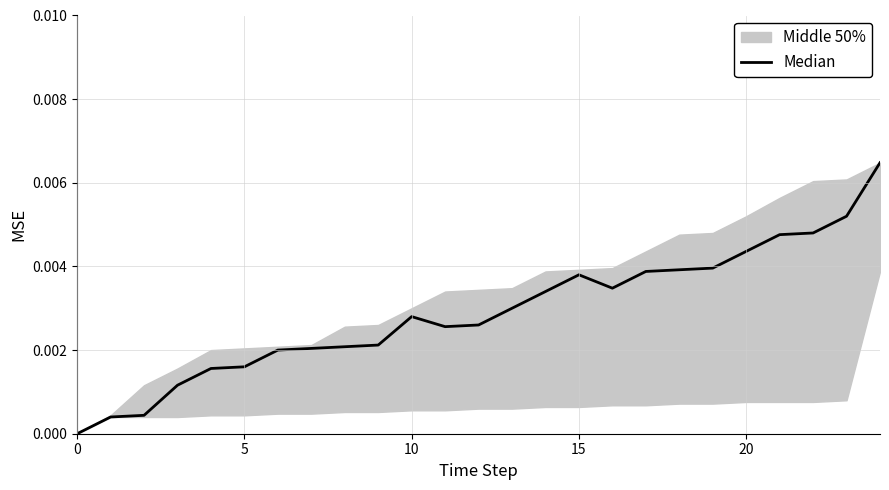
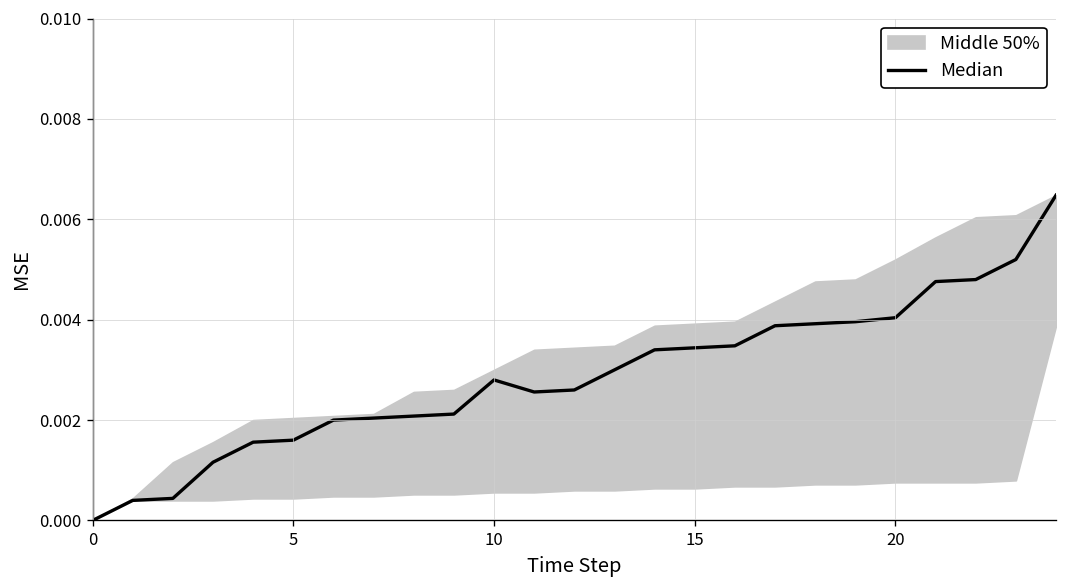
Median, 15: 0.0038 -> 0.0034
Median, 20: 0.0044 -> 0.0040
